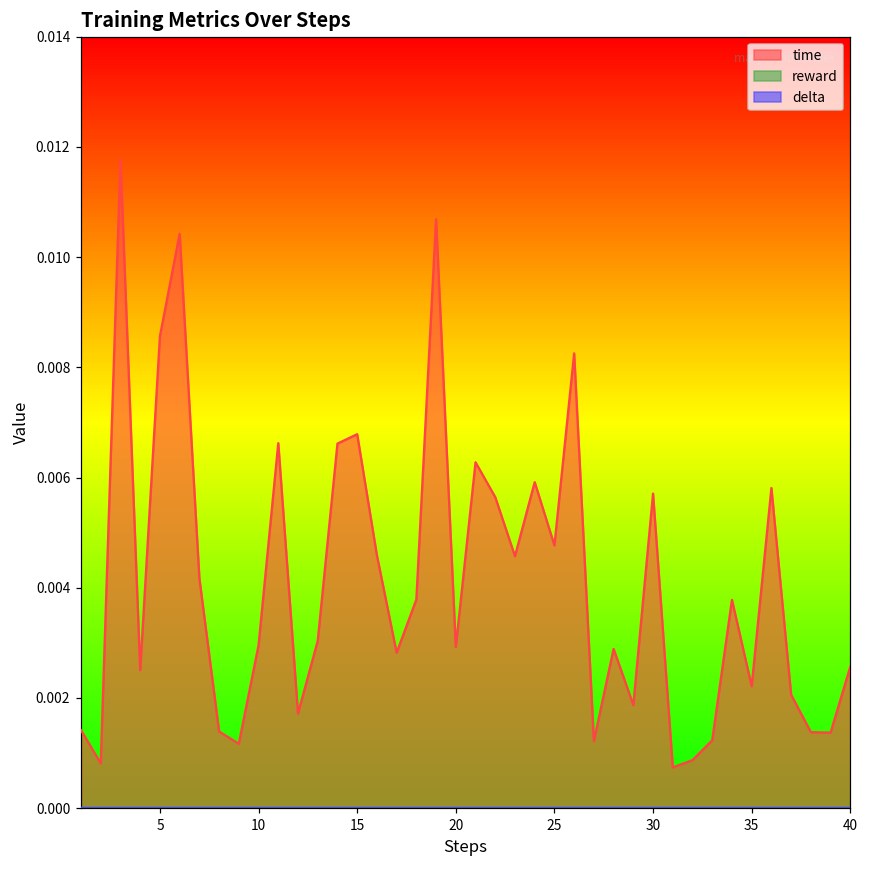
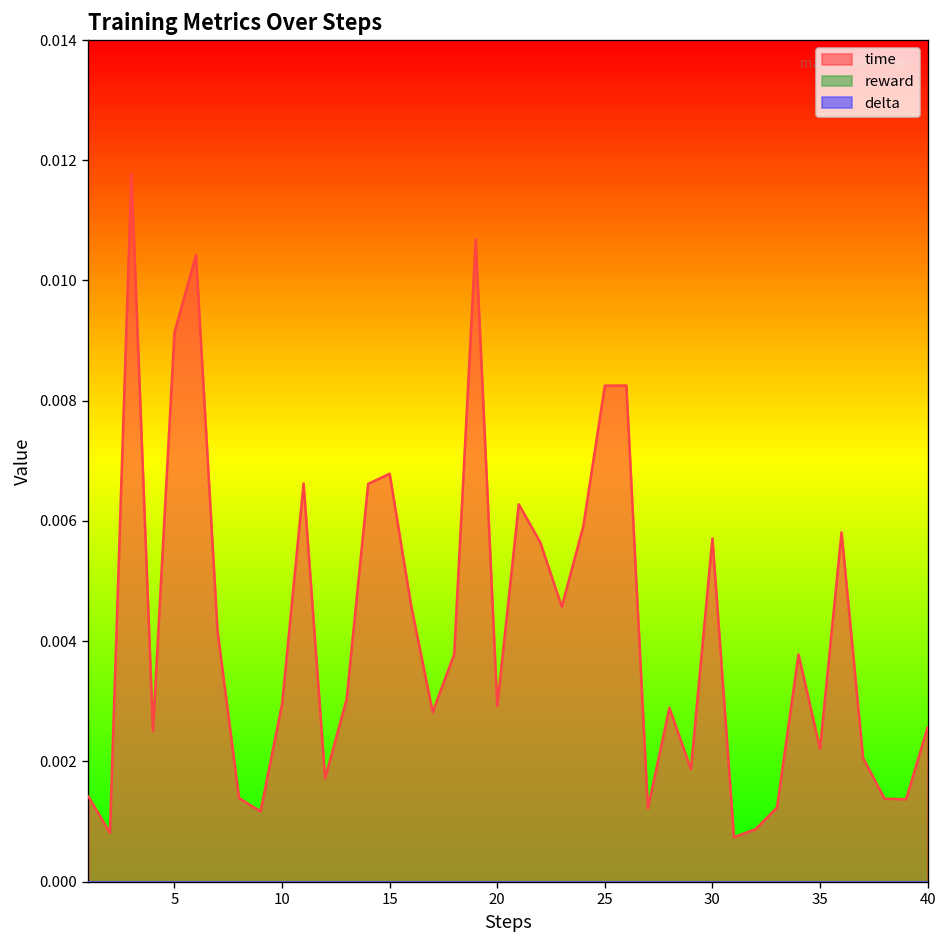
time, 5: 0.0086 -> 0.0091
time, 25: 0.0048 -> 0.0083
